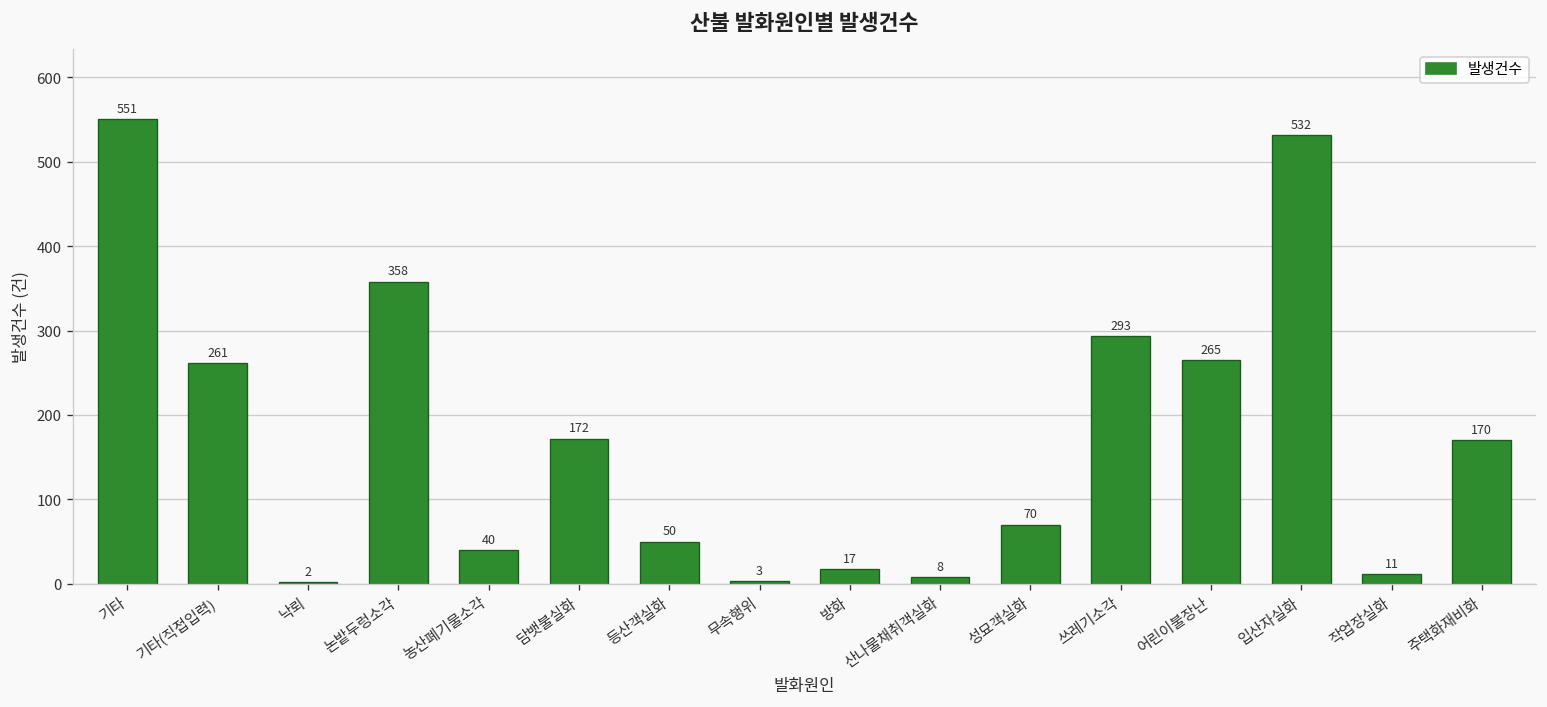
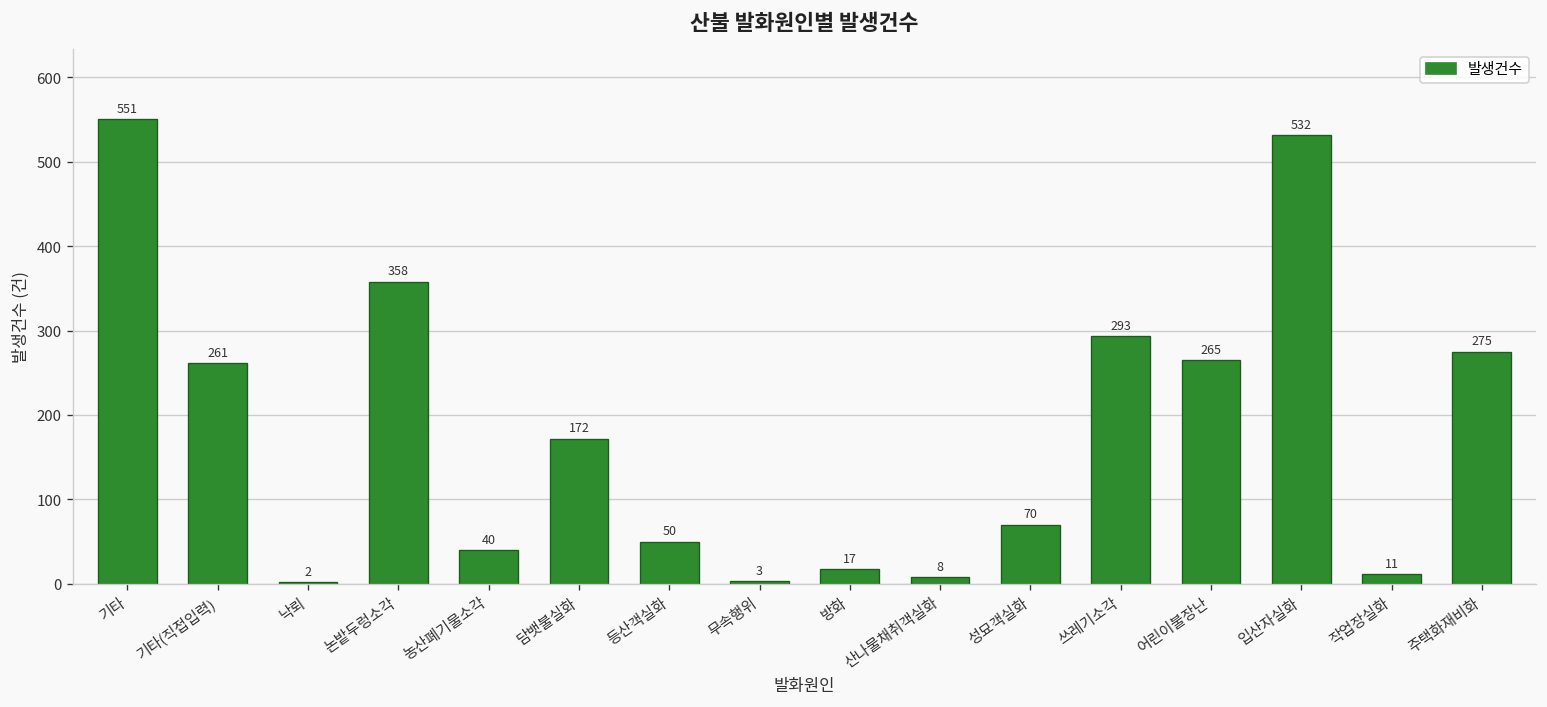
주택화재비화: 170 -> 275
